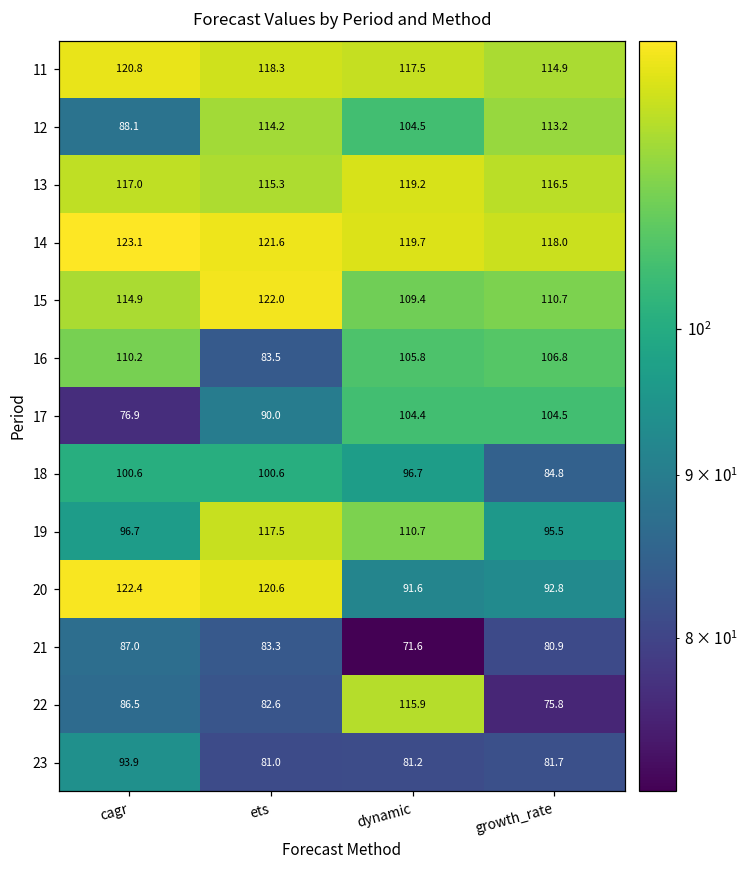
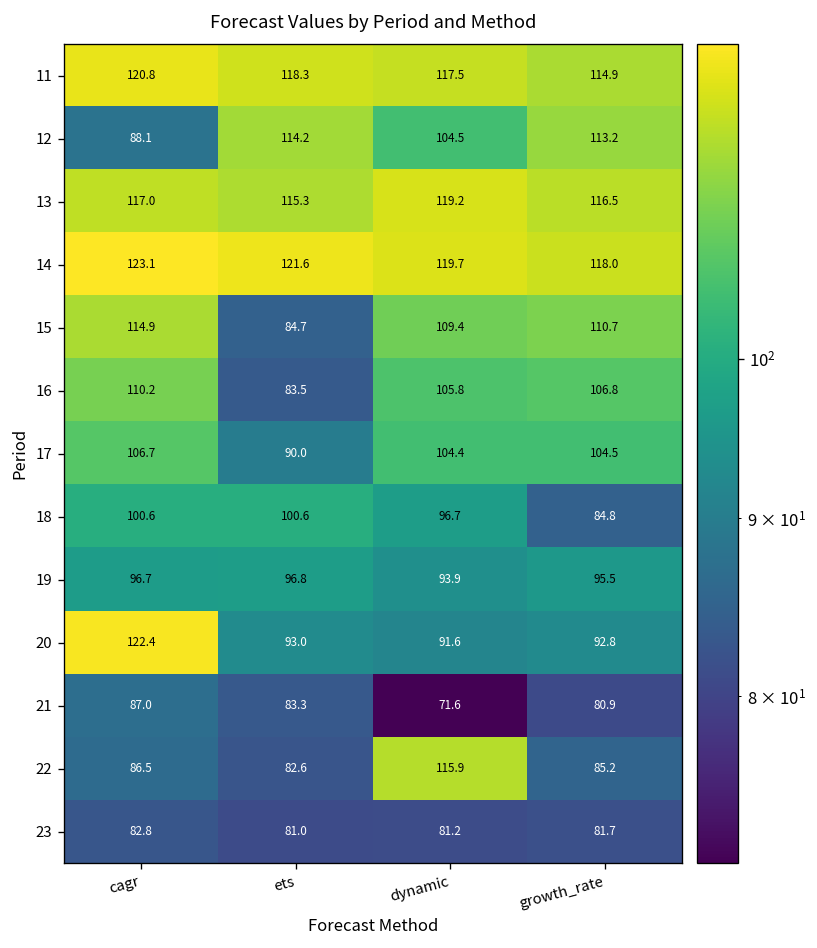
15, ets: 122.0 -> 84.7
17, cagr: 76.9 -> 106.7
19, ets: 117.5 -> 96.8
19, dynamic: 110.7 -> 93.9
20, ets: 120.6 -> 93.0
22, growth_rate: 75.8 -> 85.2
23, cagr: 93.9 -> 82.8
